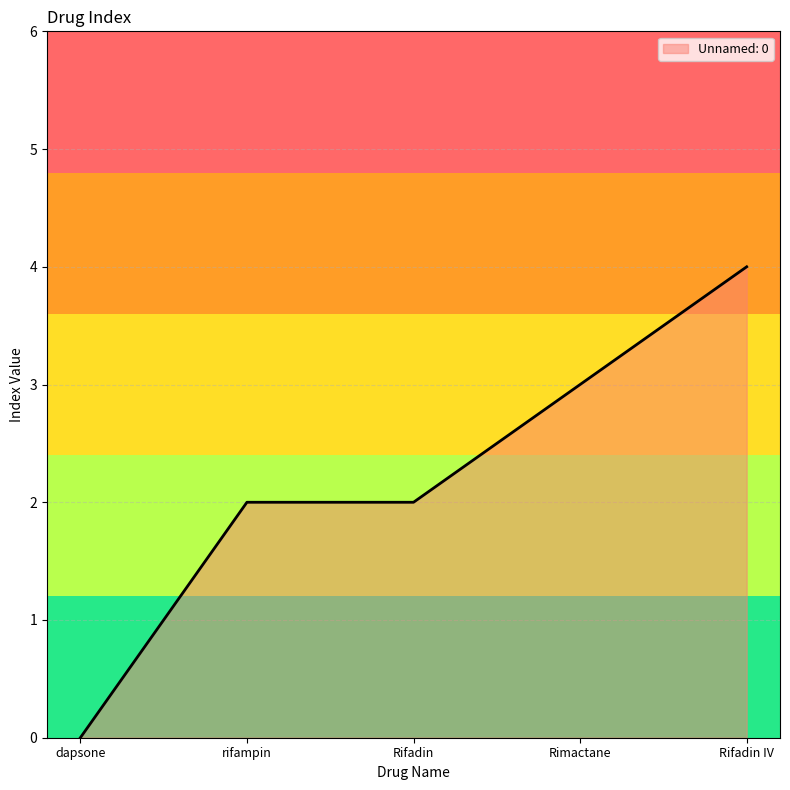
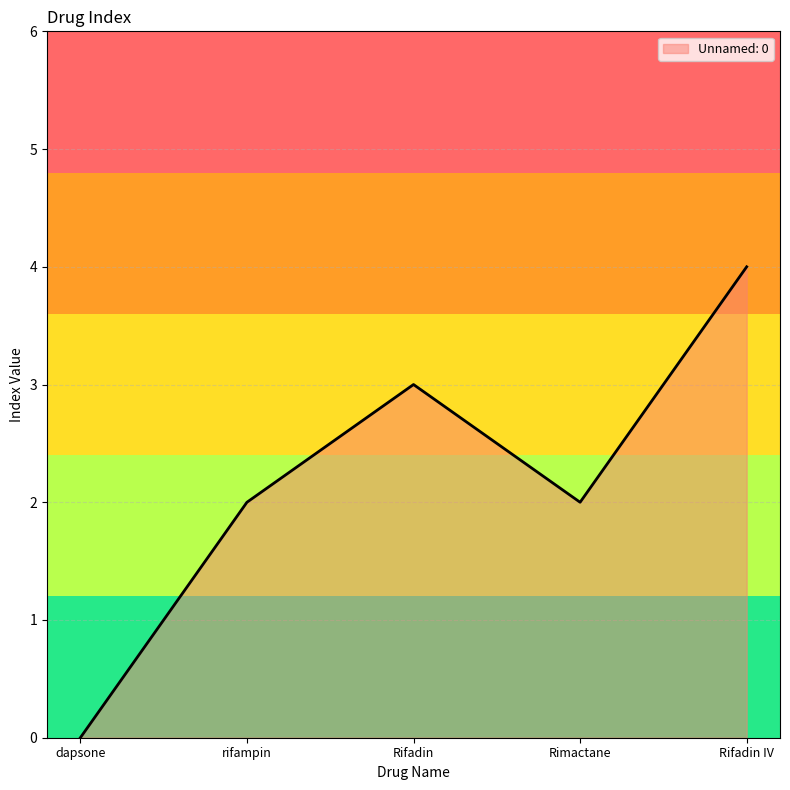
Rifadin: 2 -> 3
Rimactane: 3 -> 2
